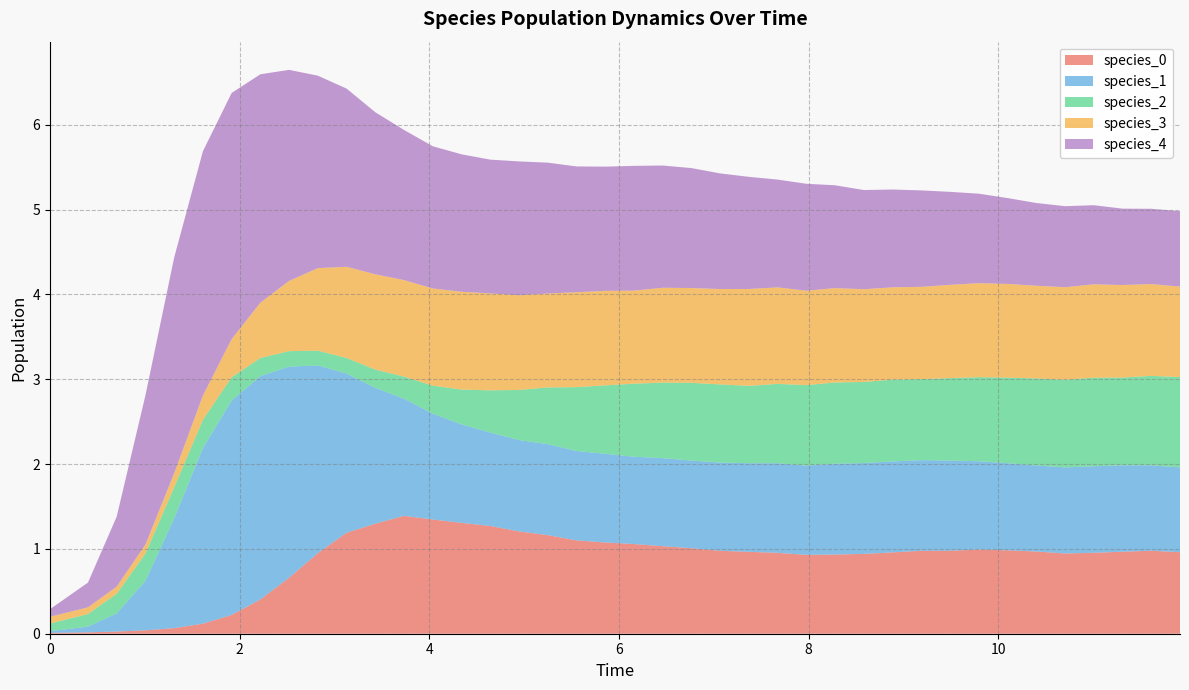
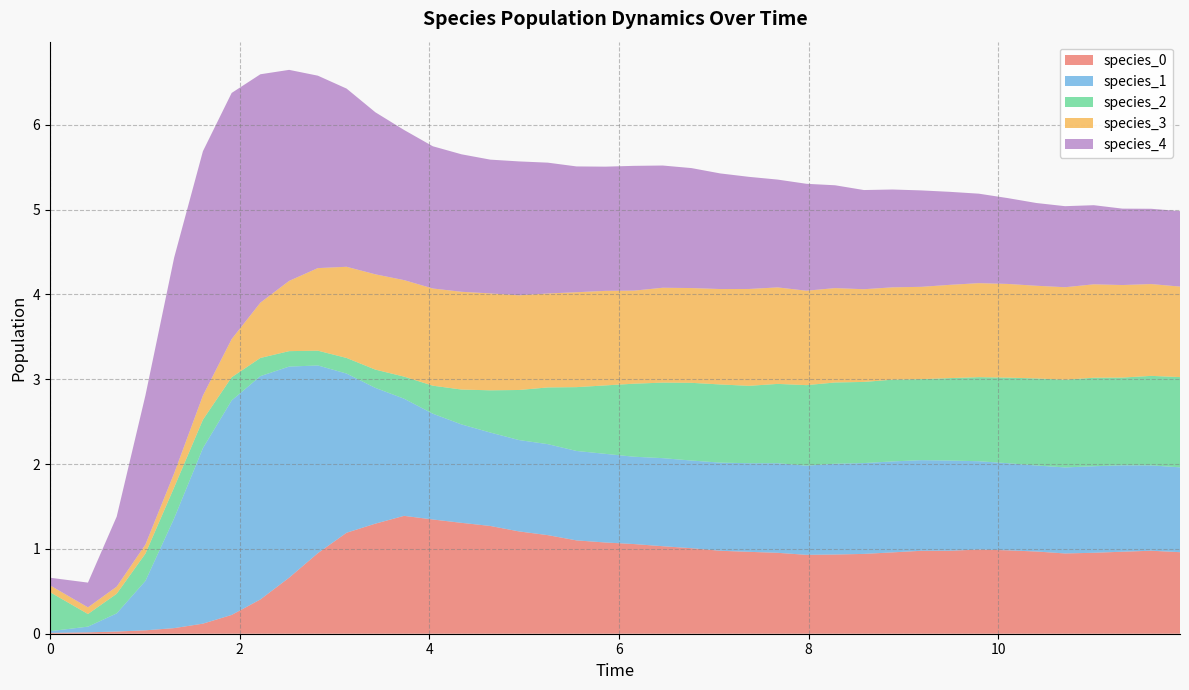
species_2, 0: 0.1 -> 0.5
